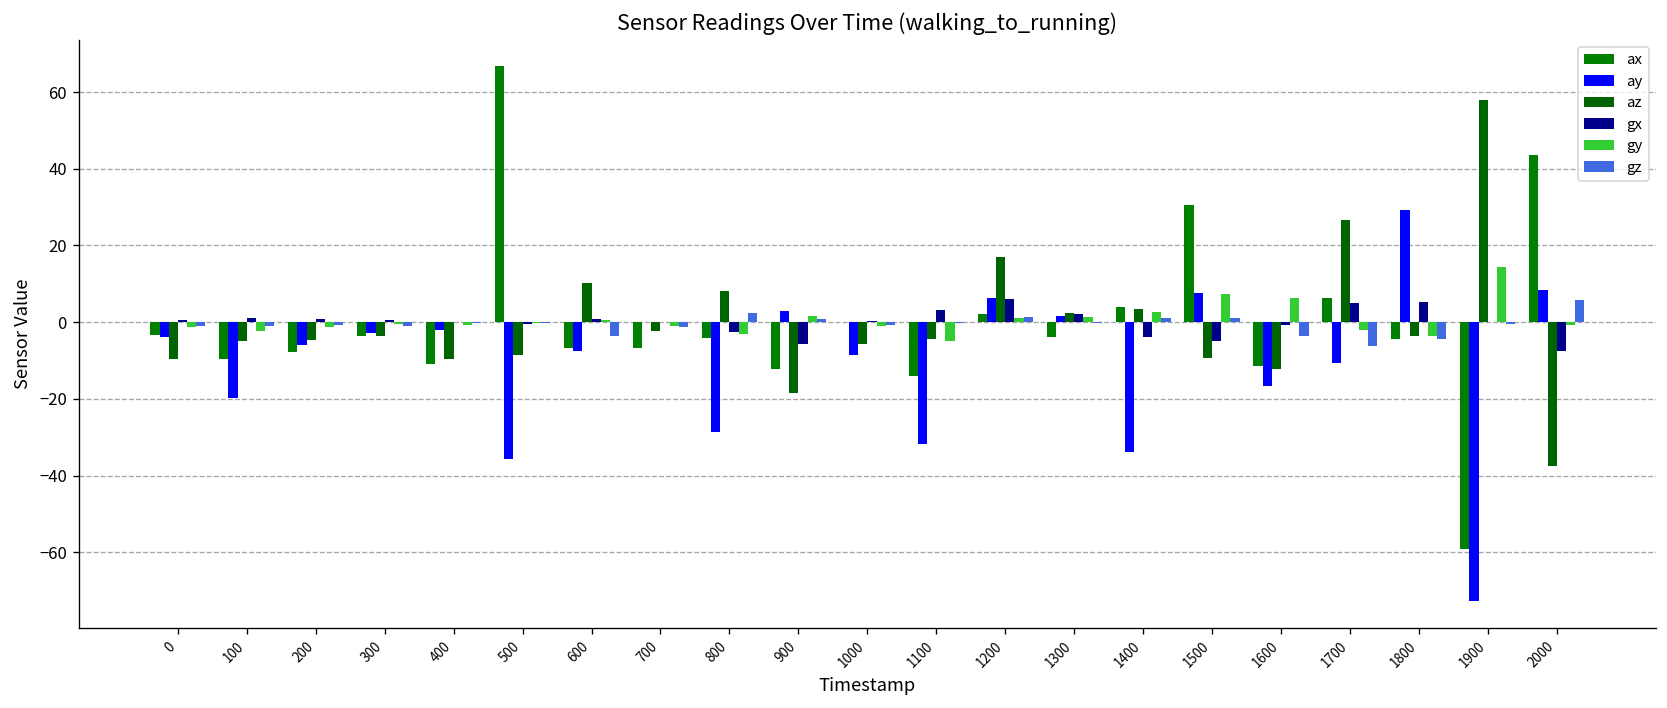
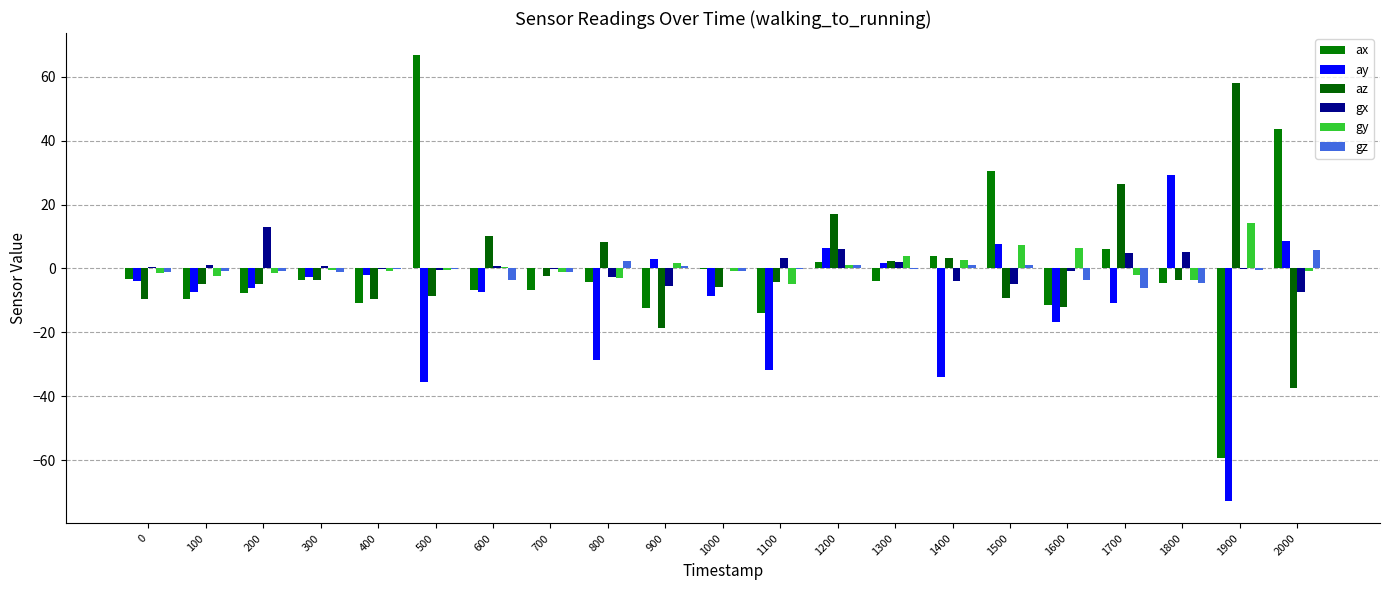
ay, 100: -20 -> -7
gx, 200: 1 -> 13
gy, 1300: 1 -> 4
